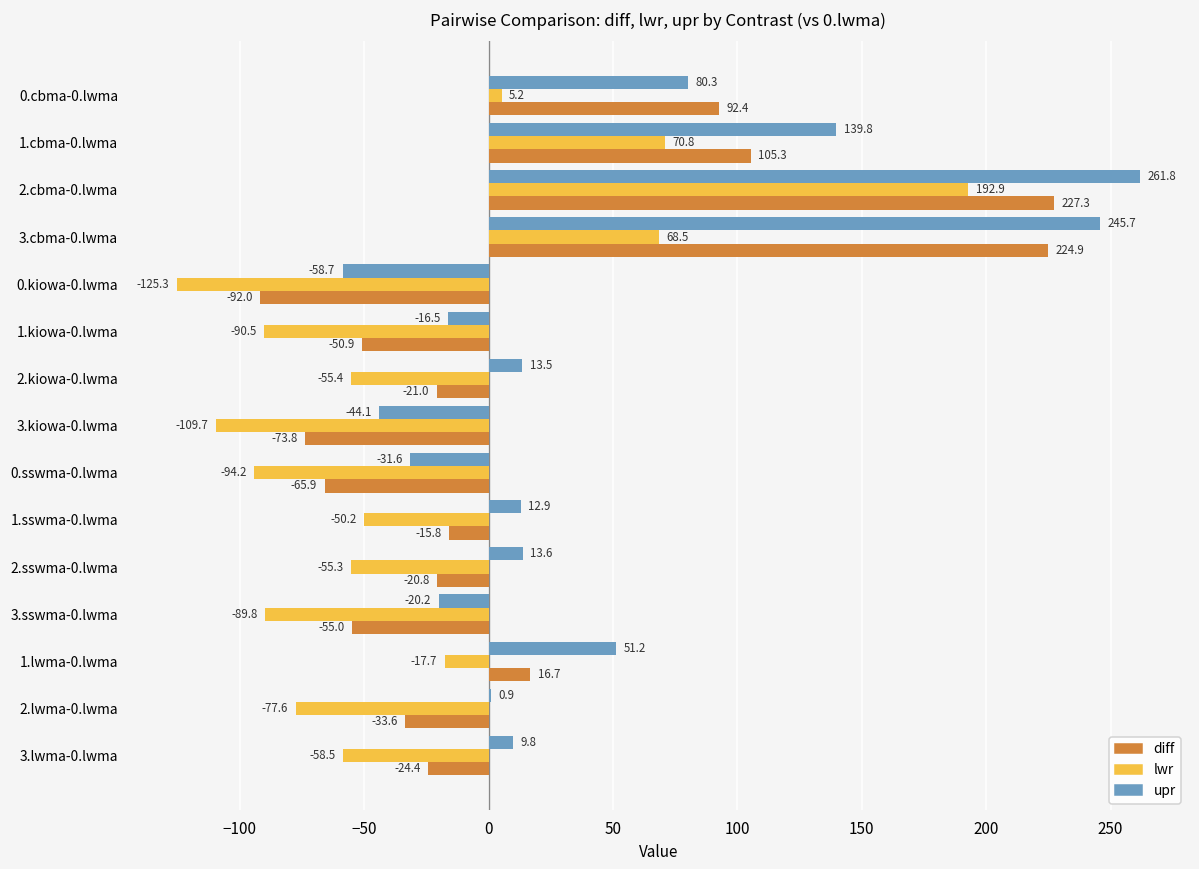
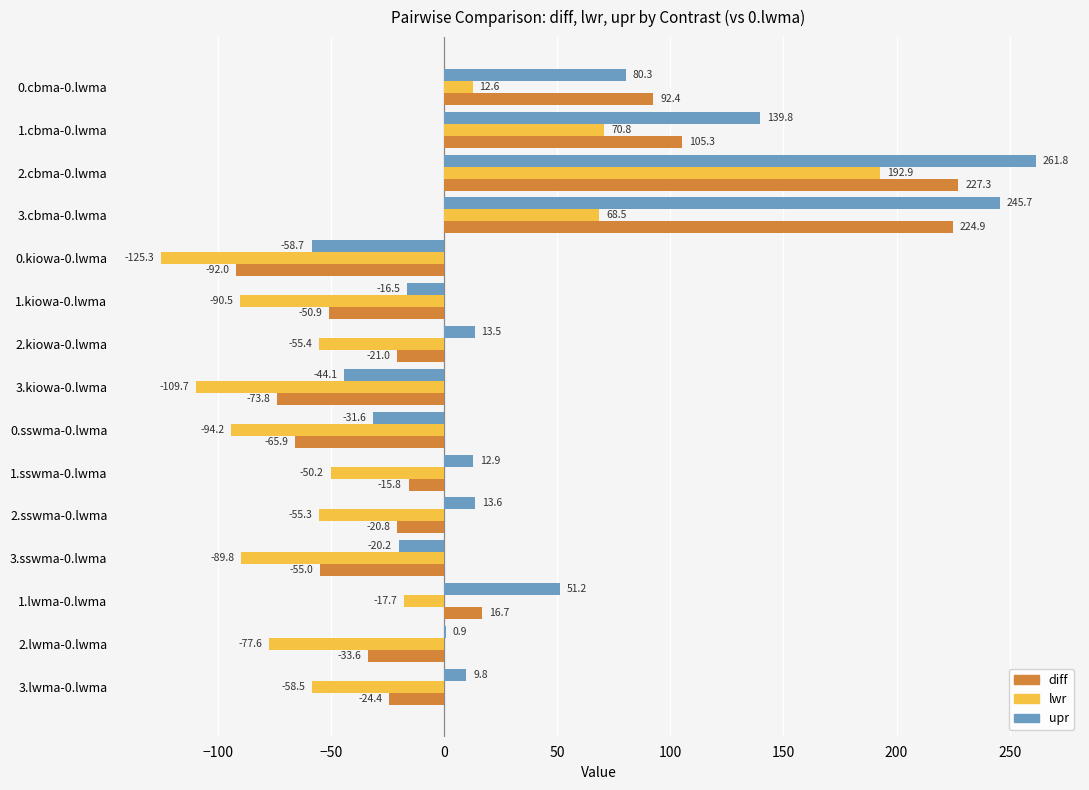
lwr, 0.cbma-0.lwma: 5.2 -> 12.6
